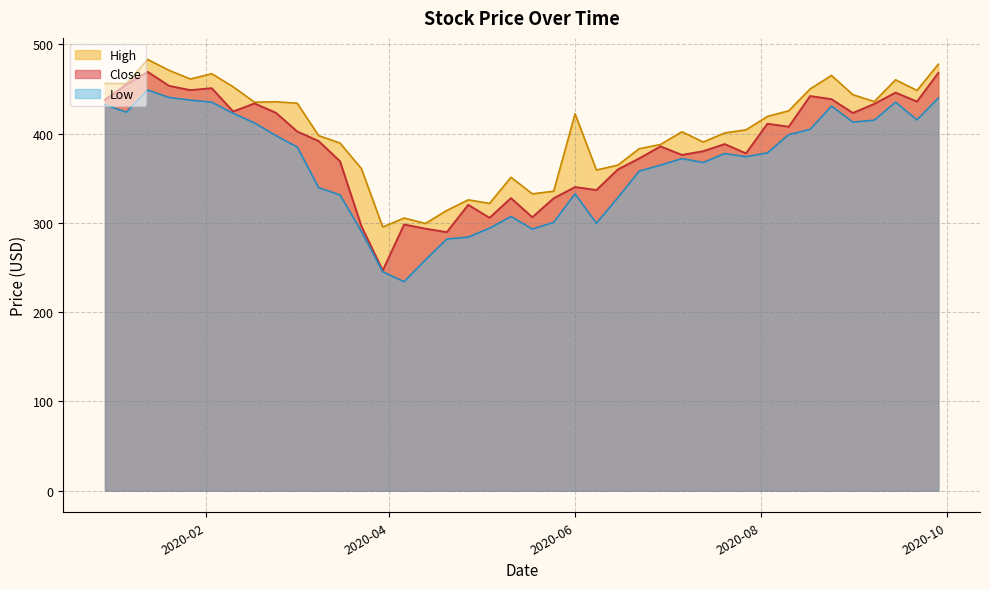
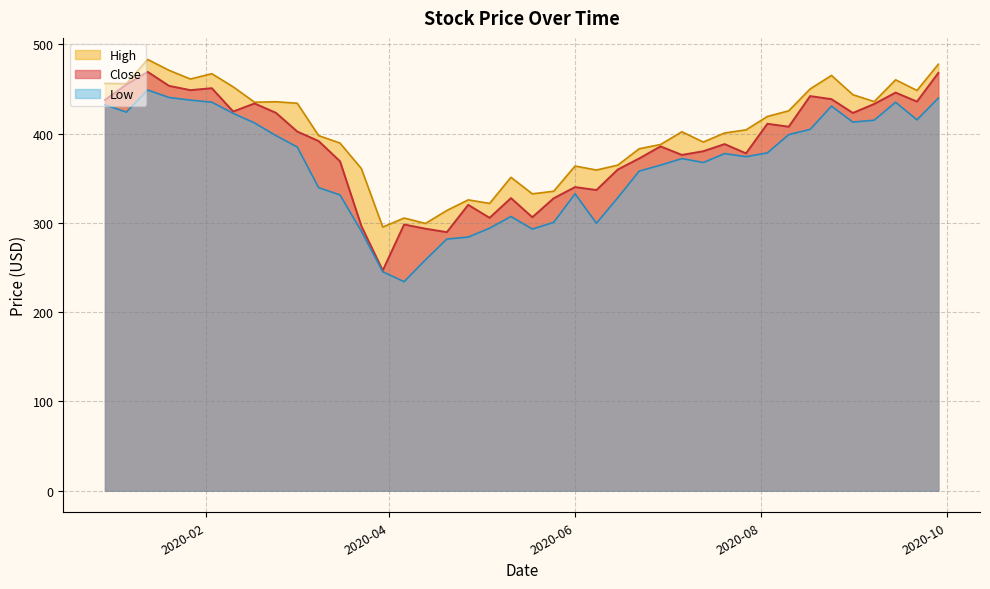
High, 2020-06: 420 -> 360
